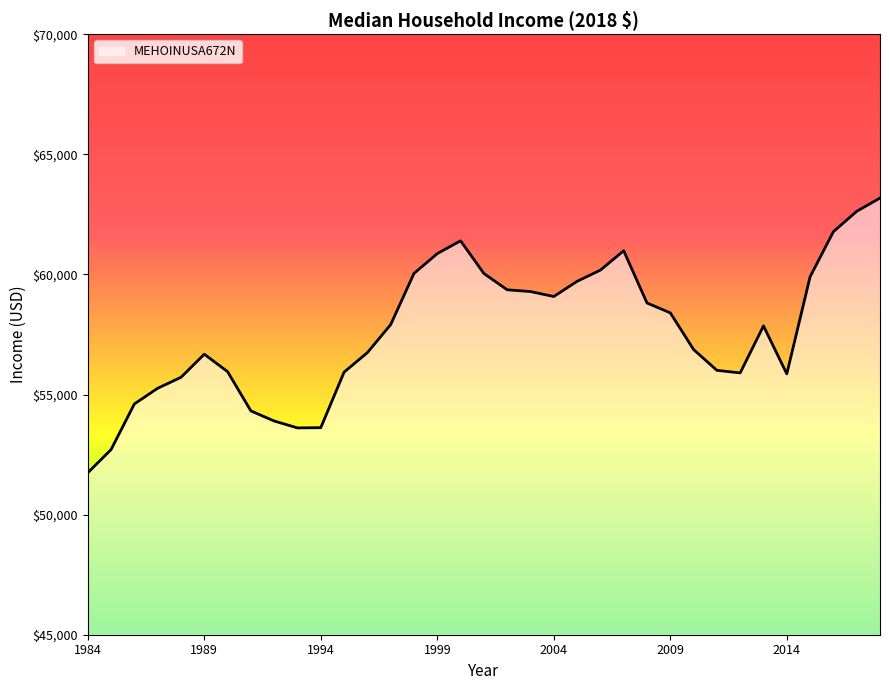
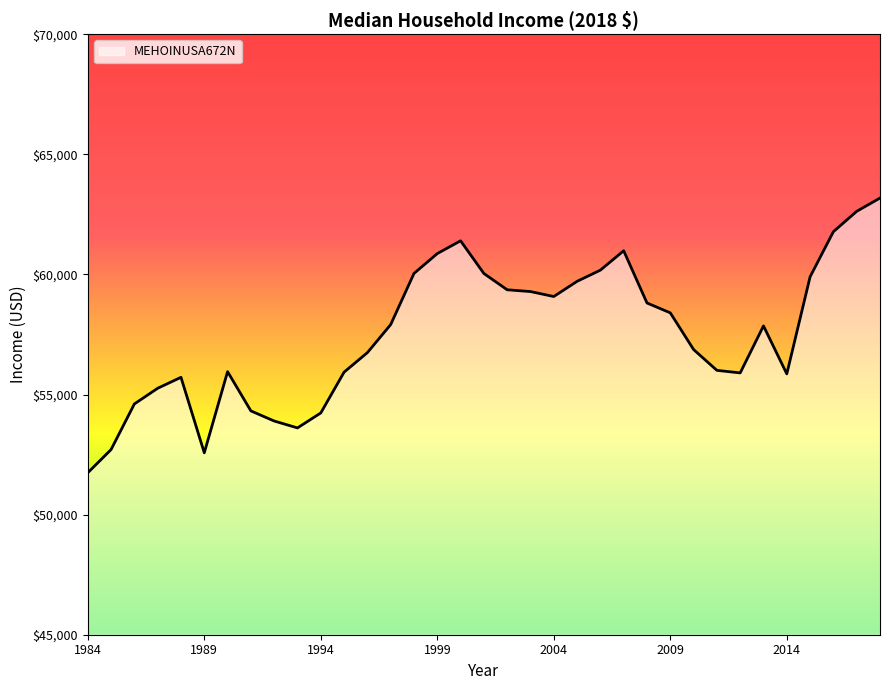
1989: $56,700 -> $52,600
1994: $53,600 -> $54,200
